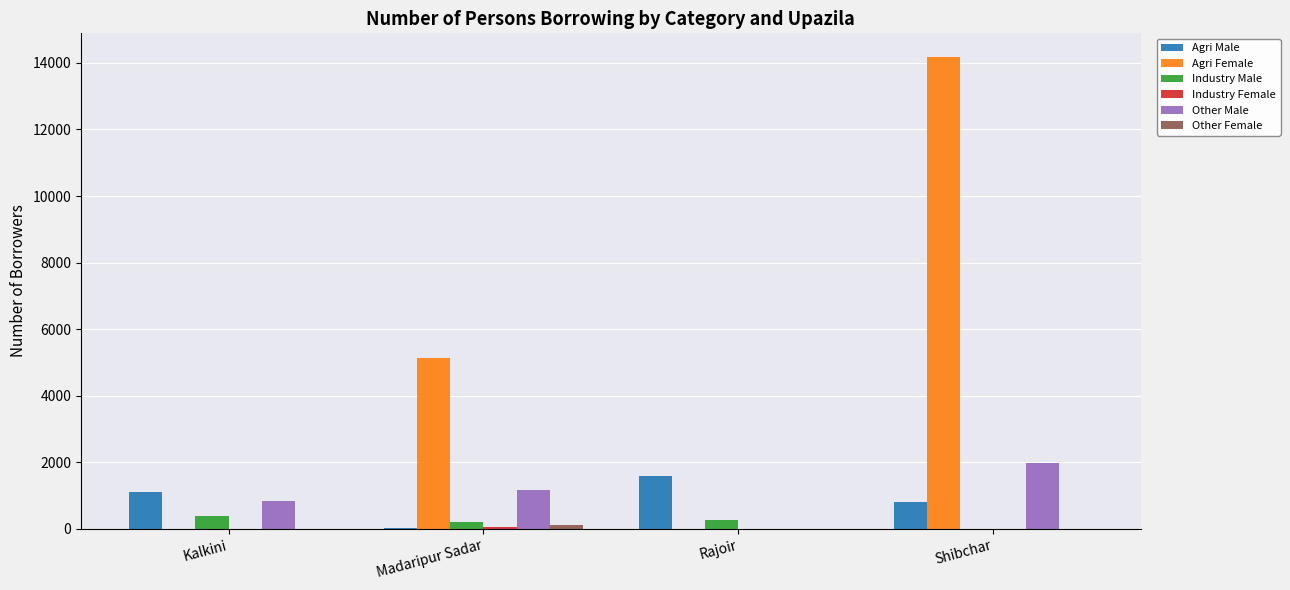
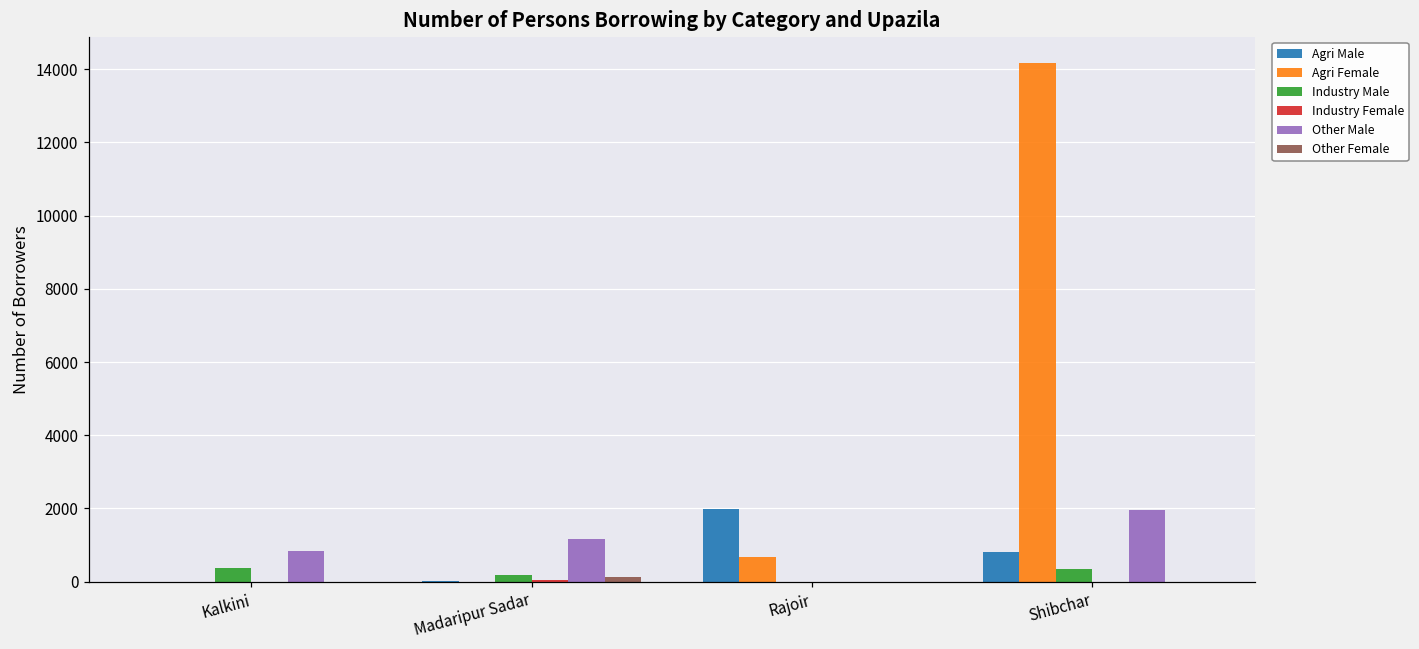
Agri Male, Kalkini: 1100 -> 0
Agri Female, Madaripur Sadar: 5100 -> 0
Agri Male, Rajoir: 1600 -> 2000
Agri Female, Rajoir: 0 -> 700
Industry Male, Rajoir: 300 -> 0
Industry Male, Shibchar: 0 -> 300
